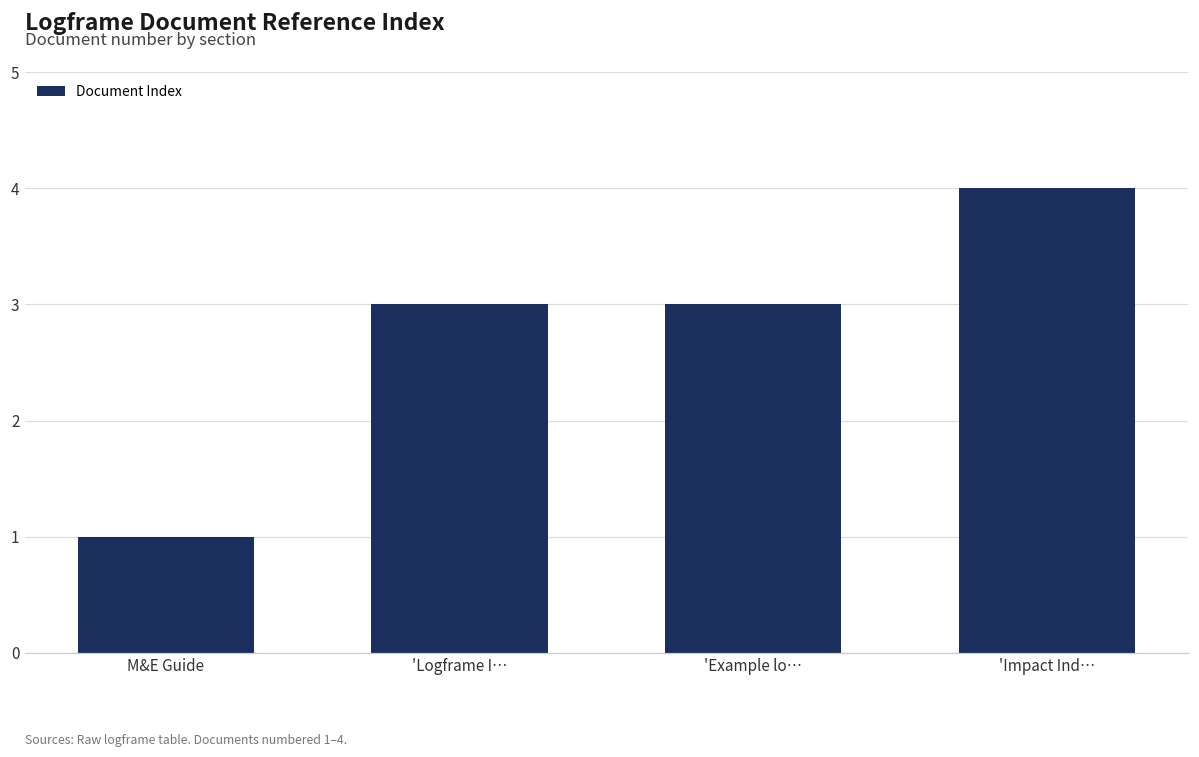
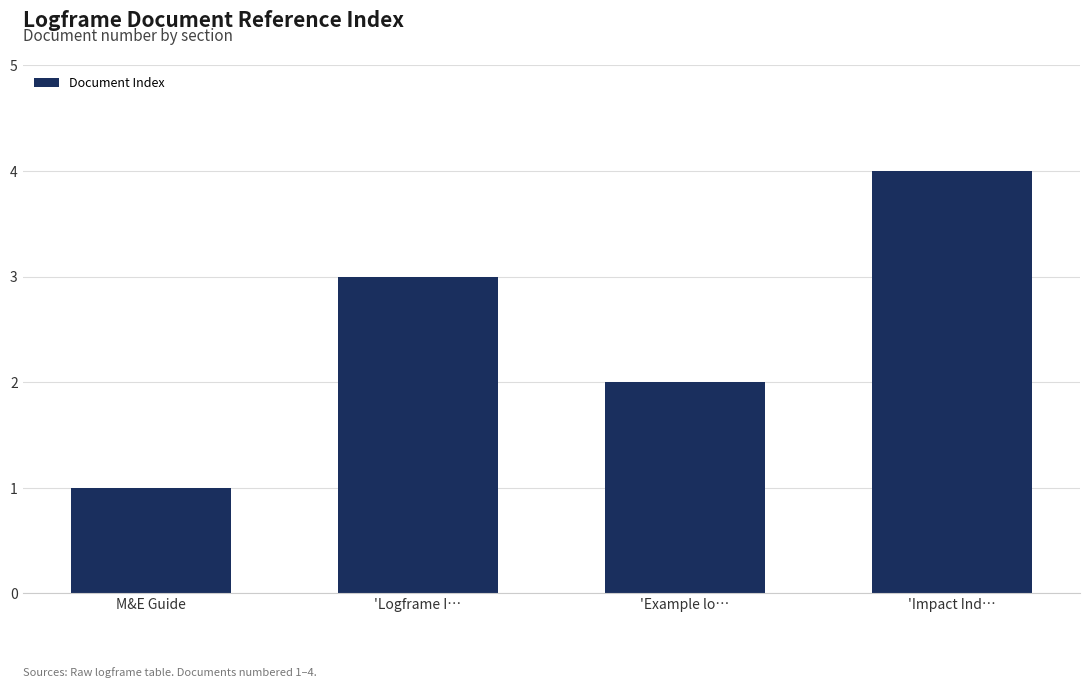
'Example lo…: 3 -> 2
